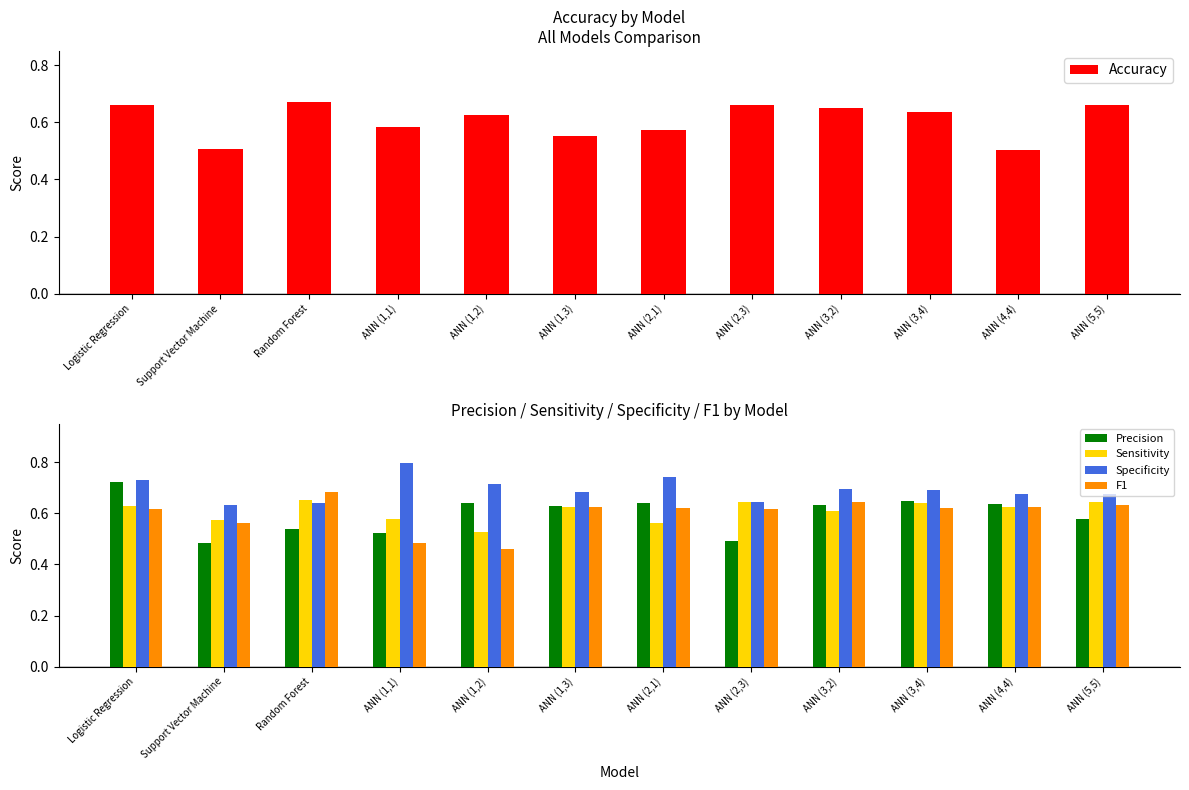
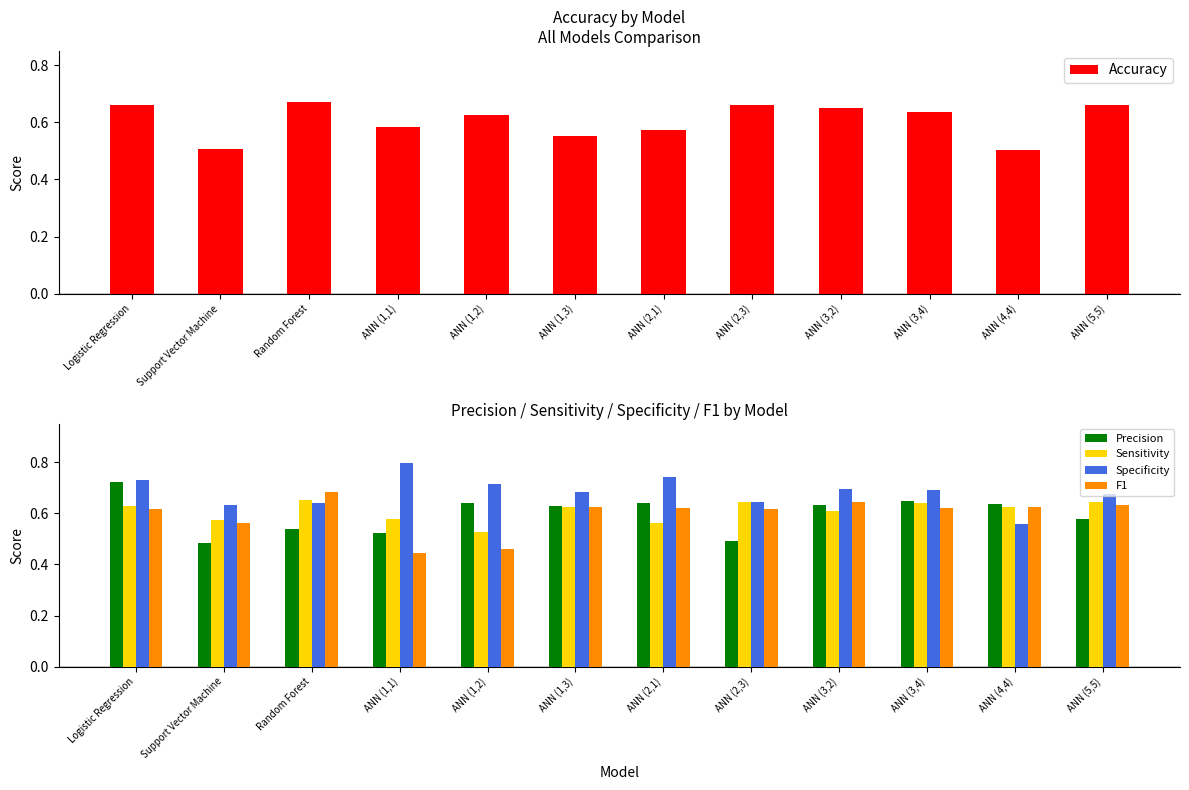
Precision / Sensitivity / Specificity / F1 by Model, F1, ANN (1,1): 0.49 -> 0.45
Precision / Sensitivity / Specificity / F1 by Model, Specificity, ANN (4,4): 0.68 -> 0.56
